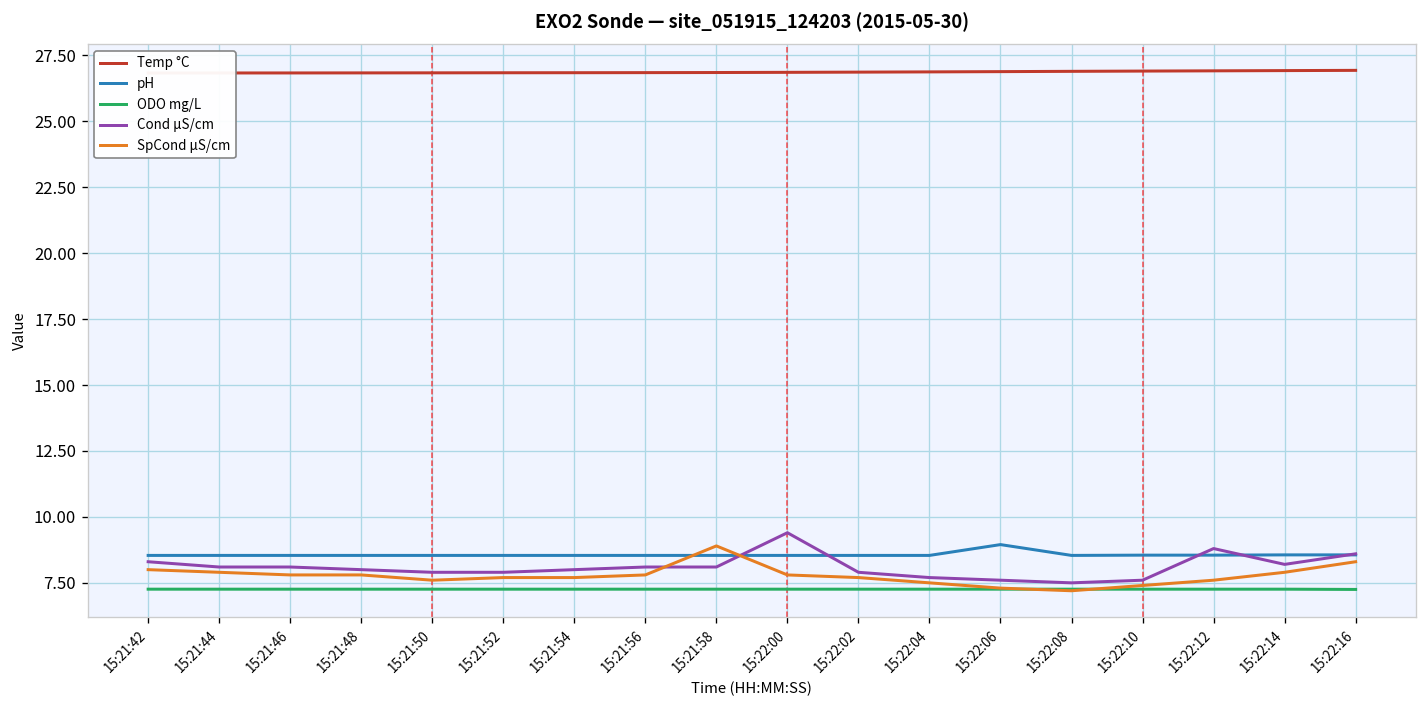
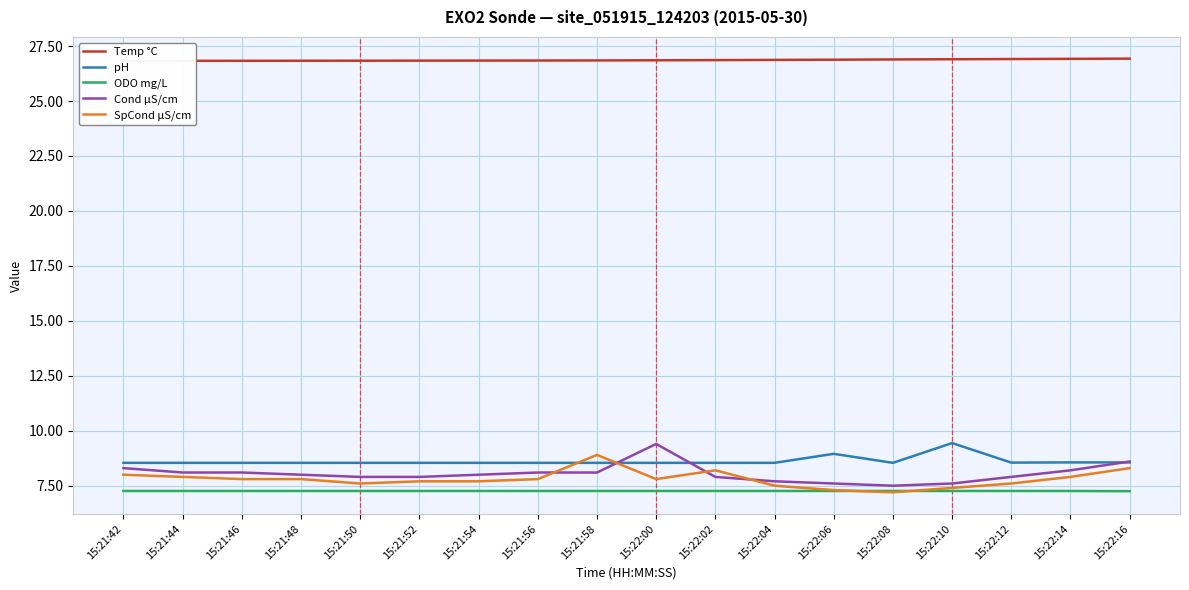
SpCond µS/cm, 15:22:02: 7.7 -> 8.2
pH, 15:22:10: 8.6 -> 9.4
Cond µS/cm, 15:22:12: 8.8 -> 7.9
